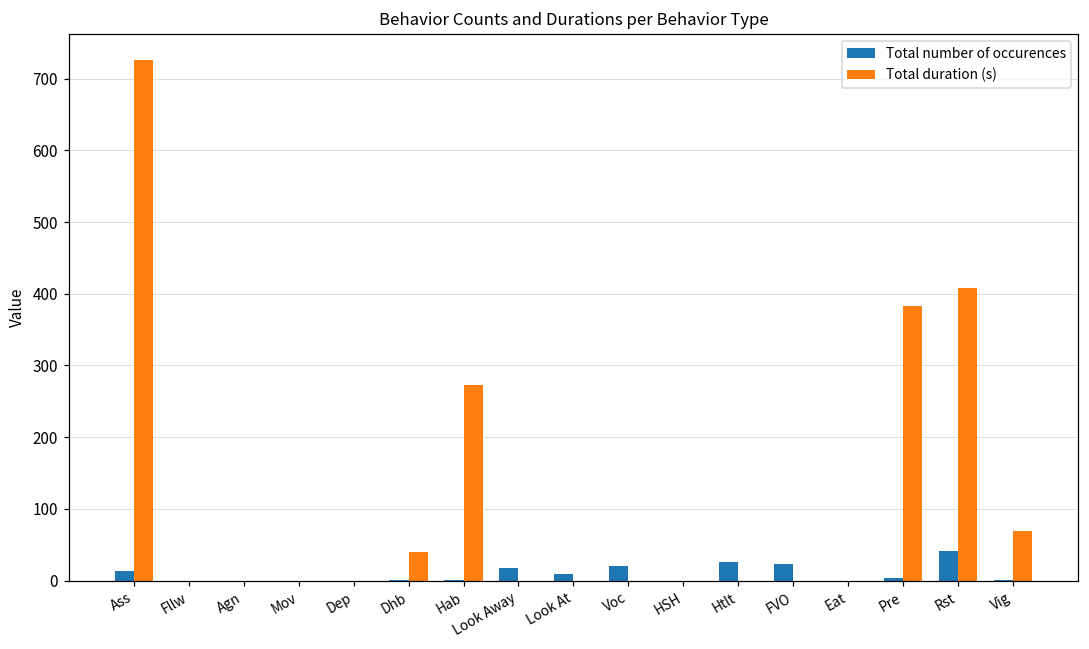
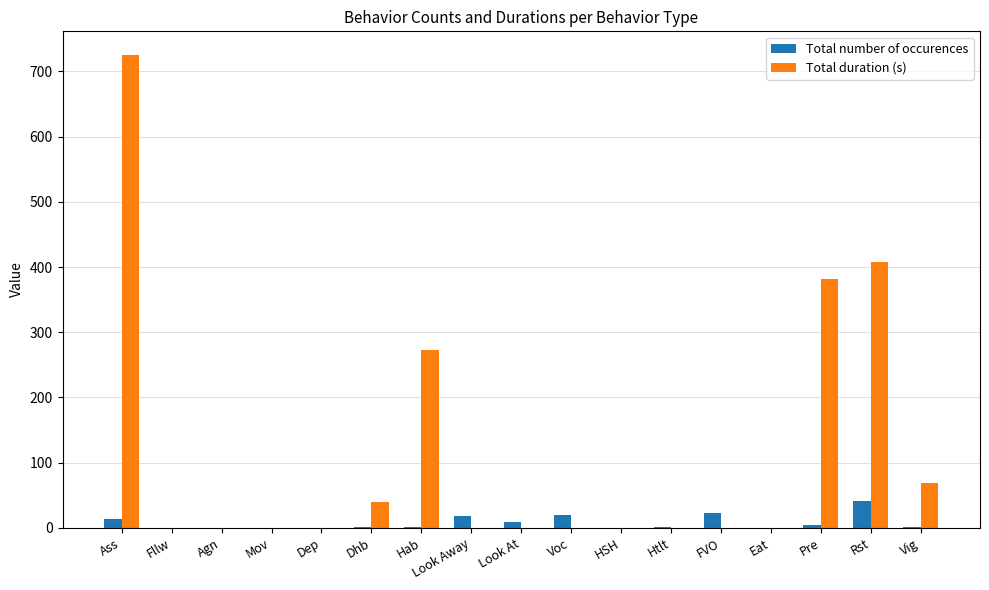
Total number of occurences, Htlt: 30 -> 0
